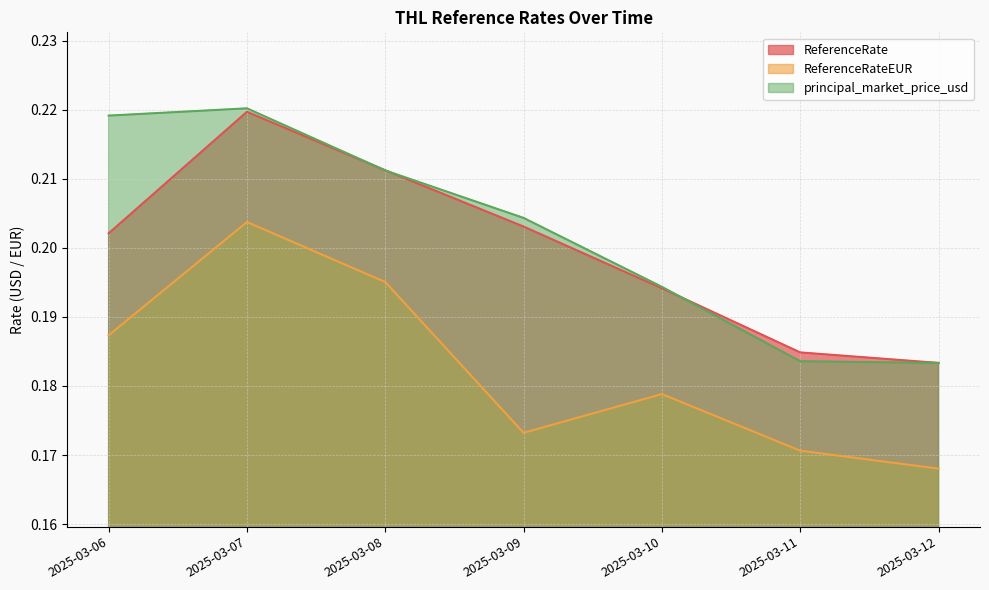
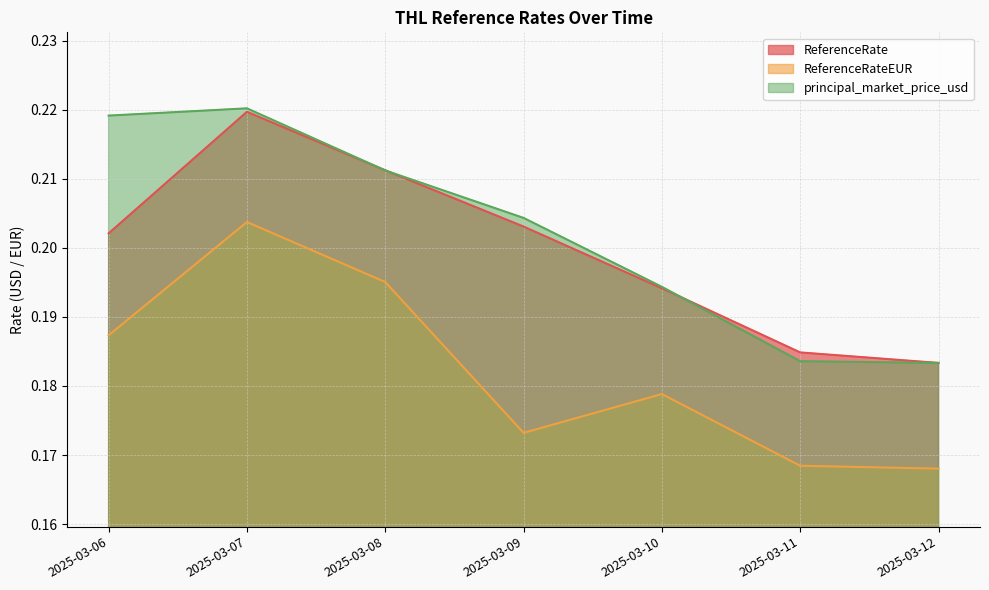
ReferenceRateEUR, 2025-03-11: 0.171 -> 0.168
